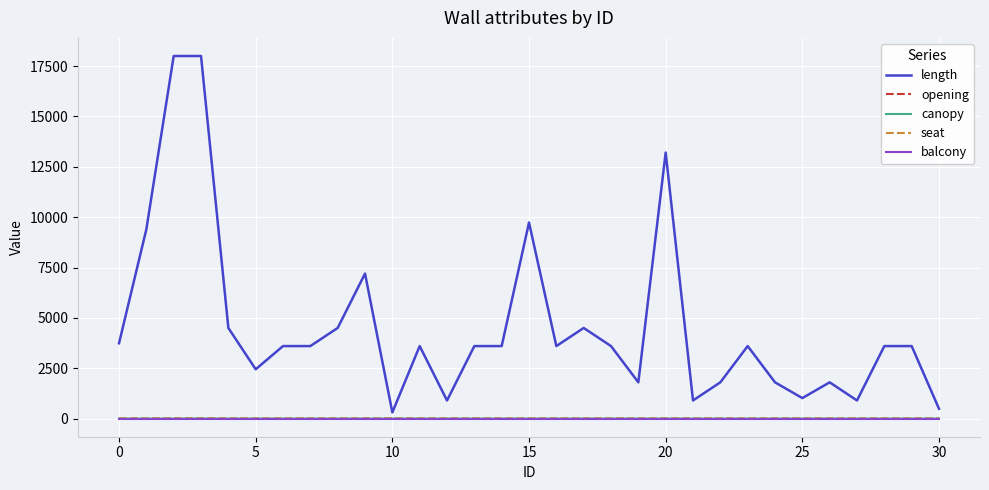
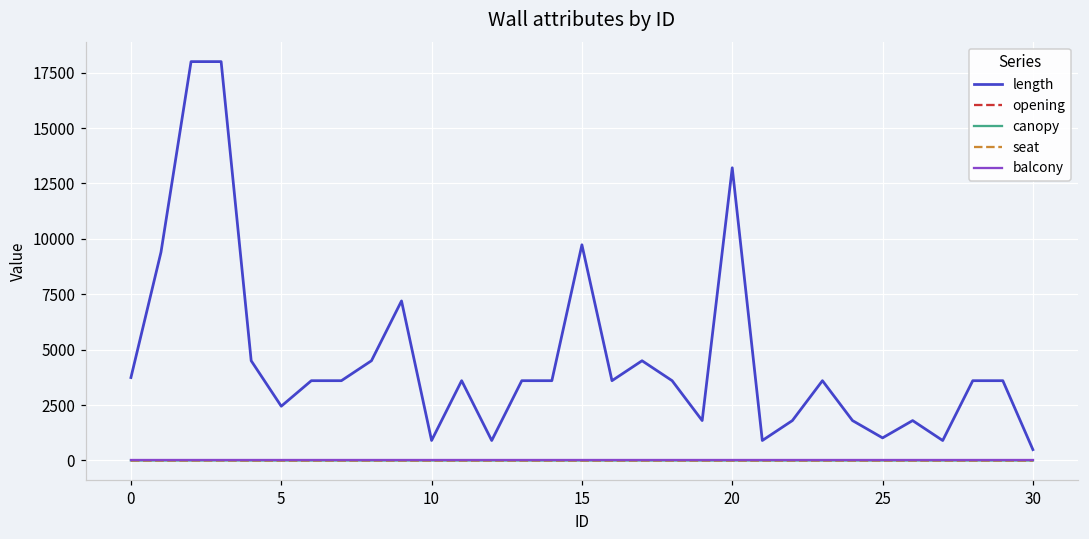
length, 10: 300 -> 900
